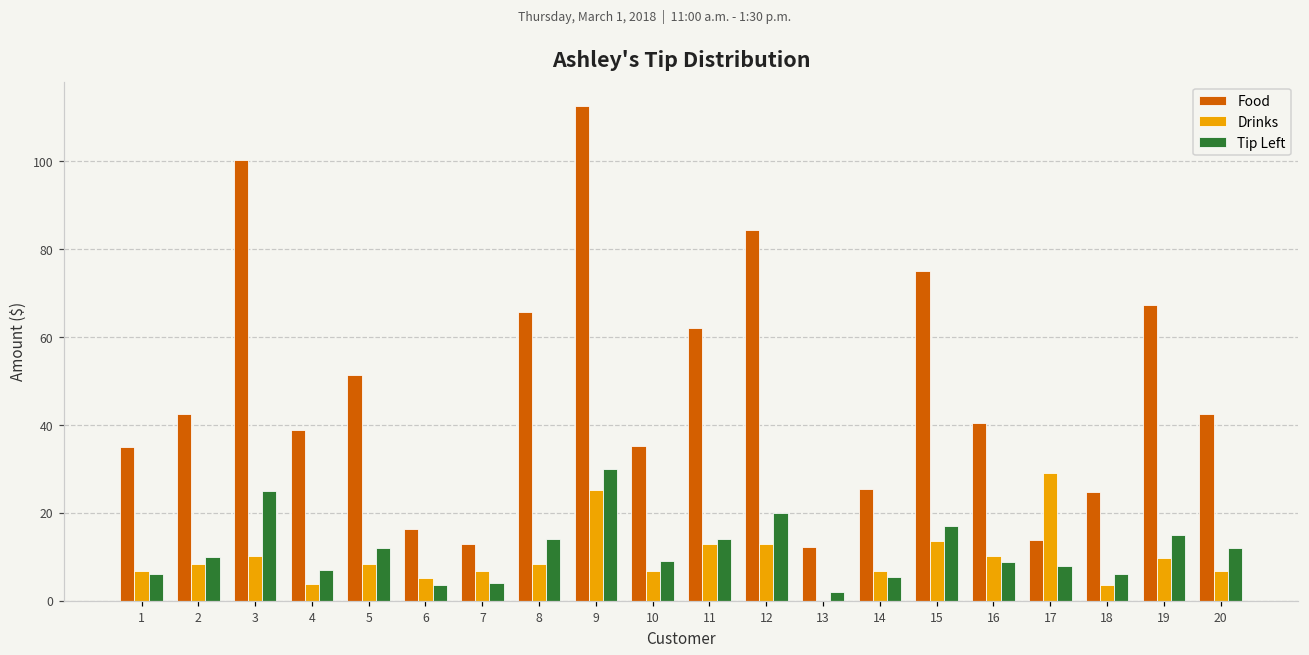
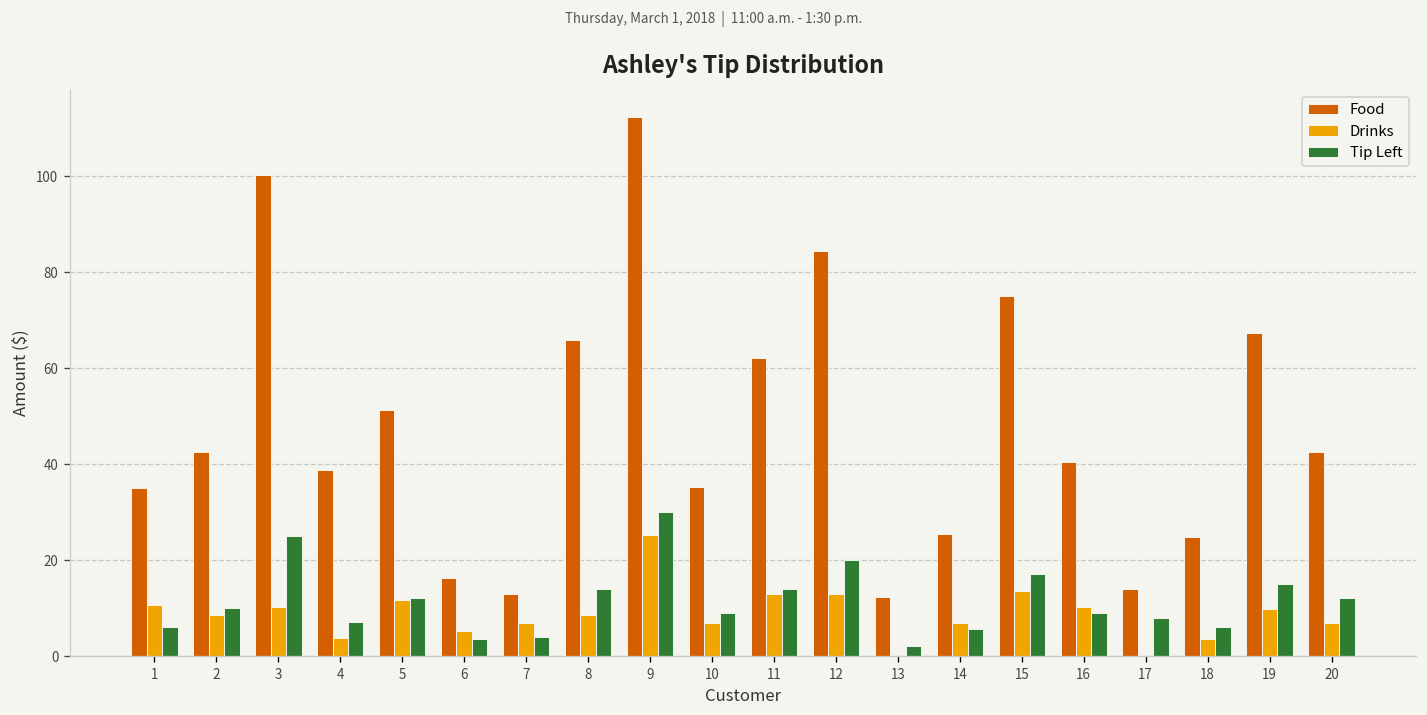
Drinks, 1: 7 -> 11
Drinks, 5: 8 -> 12
Drinks, 17: 29 -> 0
